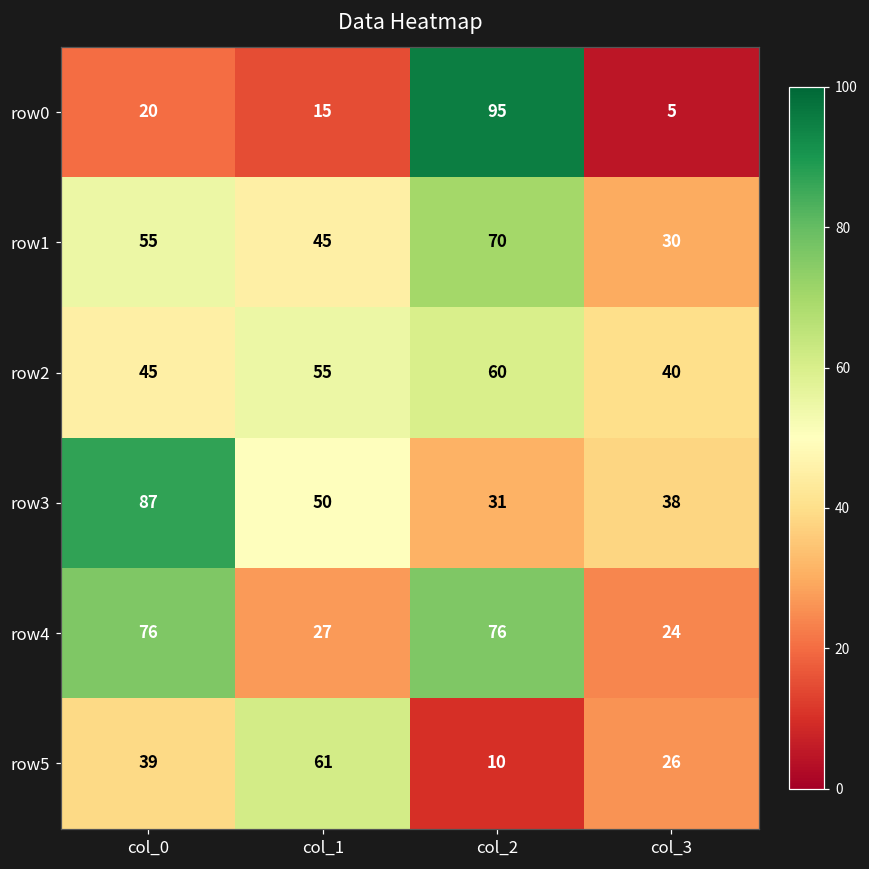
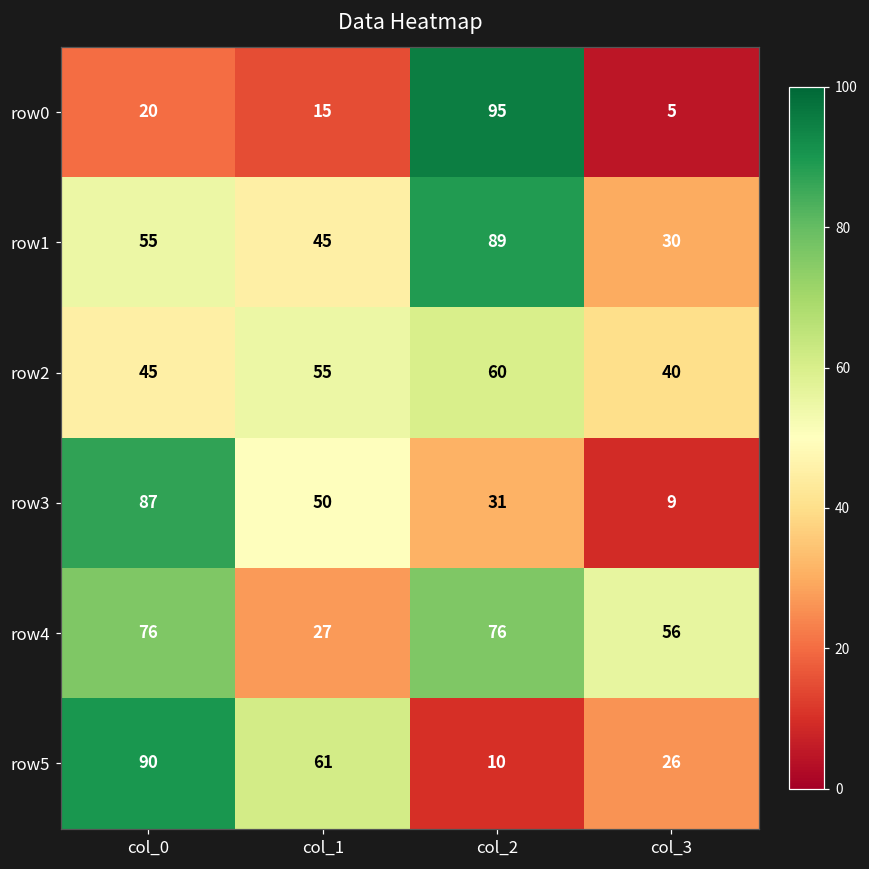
row1, col_2: 70 -> 89
row3, col_3: 38 -> 9
row4, col_3: 24 -> 56
row5, col_0: 39 -> 90
